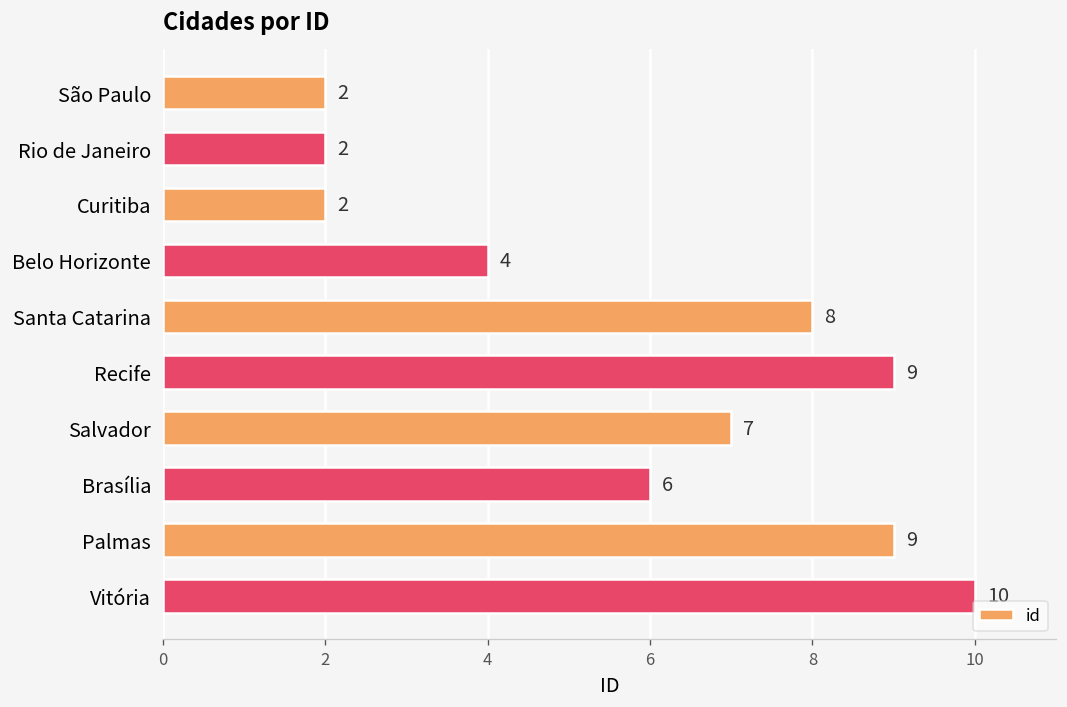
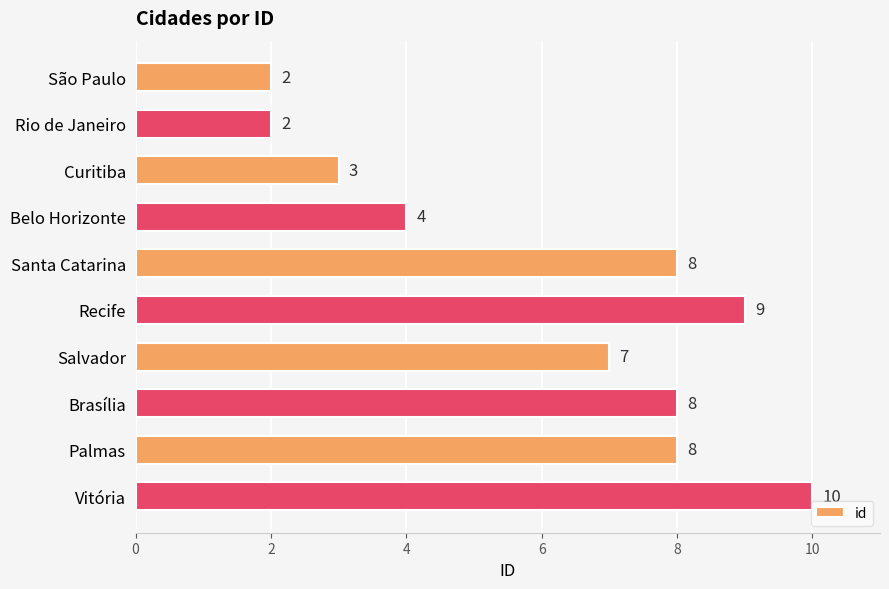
Curitiba: 2 -> 3
Brasília: 6 -> 8
Palmas: 9 -> 8
